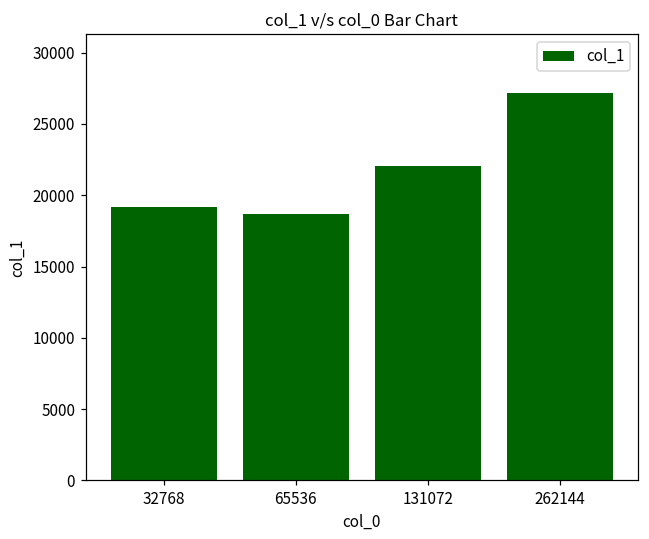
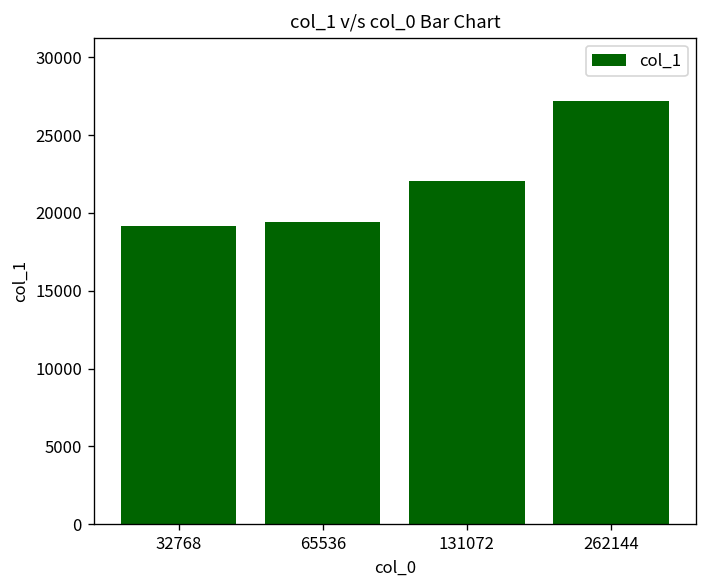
65536: 18700 -> 19400
